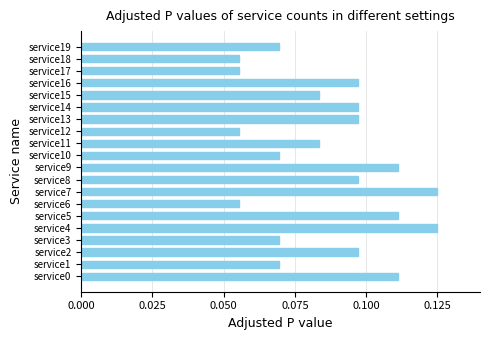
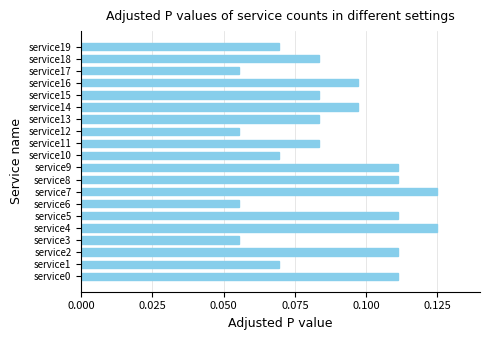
service18: 0.056 -> 0.083
service13: 0.097 -> 0.083
service8: 0.097 -> 0.111
service3: 0.069 -> 0.056
service2: 0.097 -> 0.111
